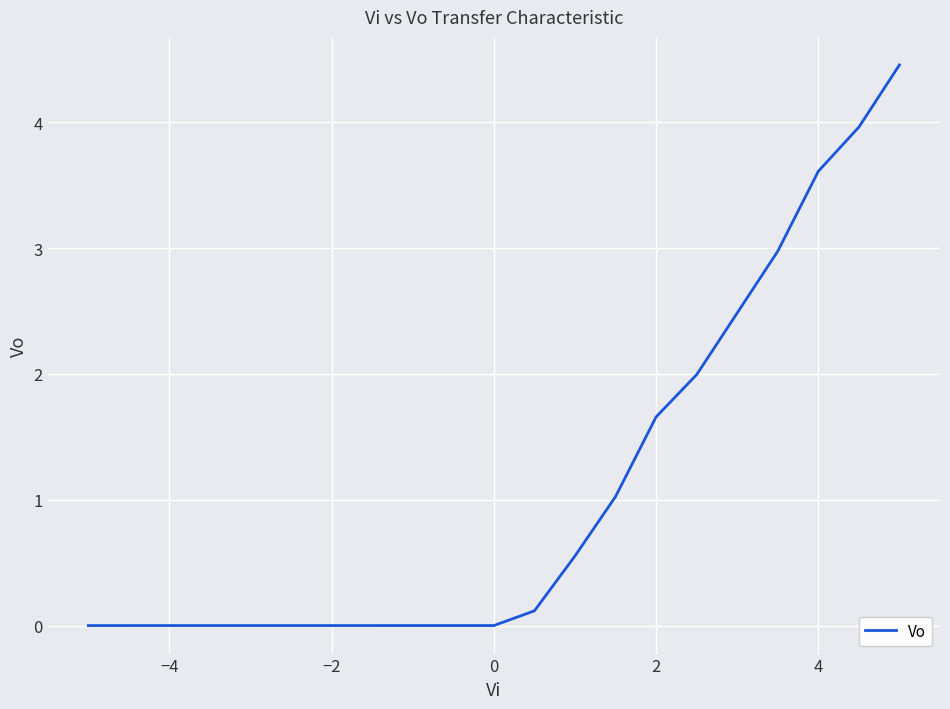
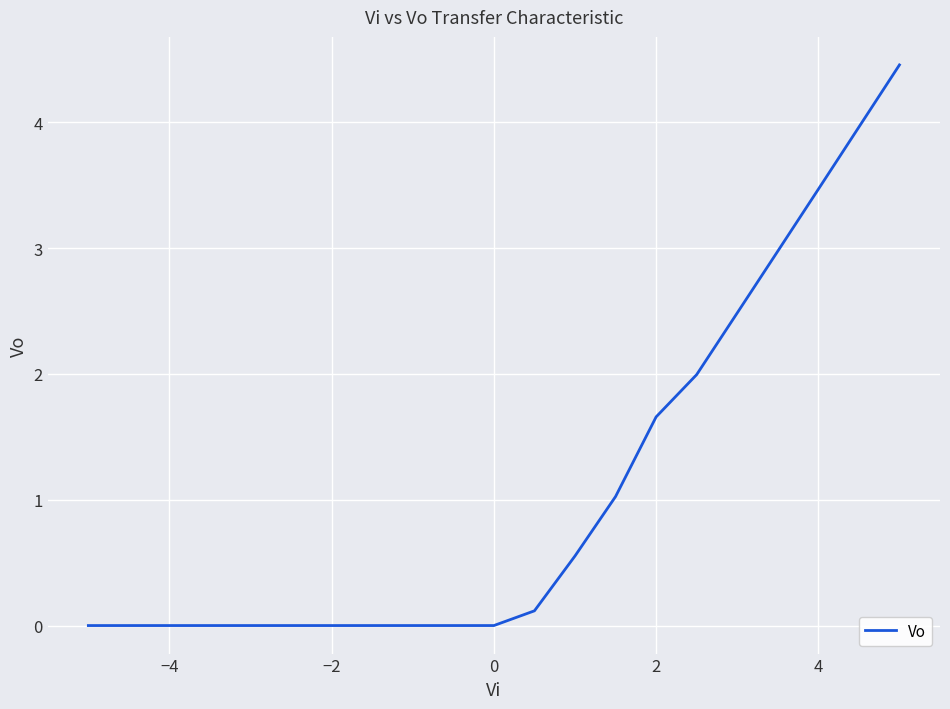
4: 3.61 -> 3.47
